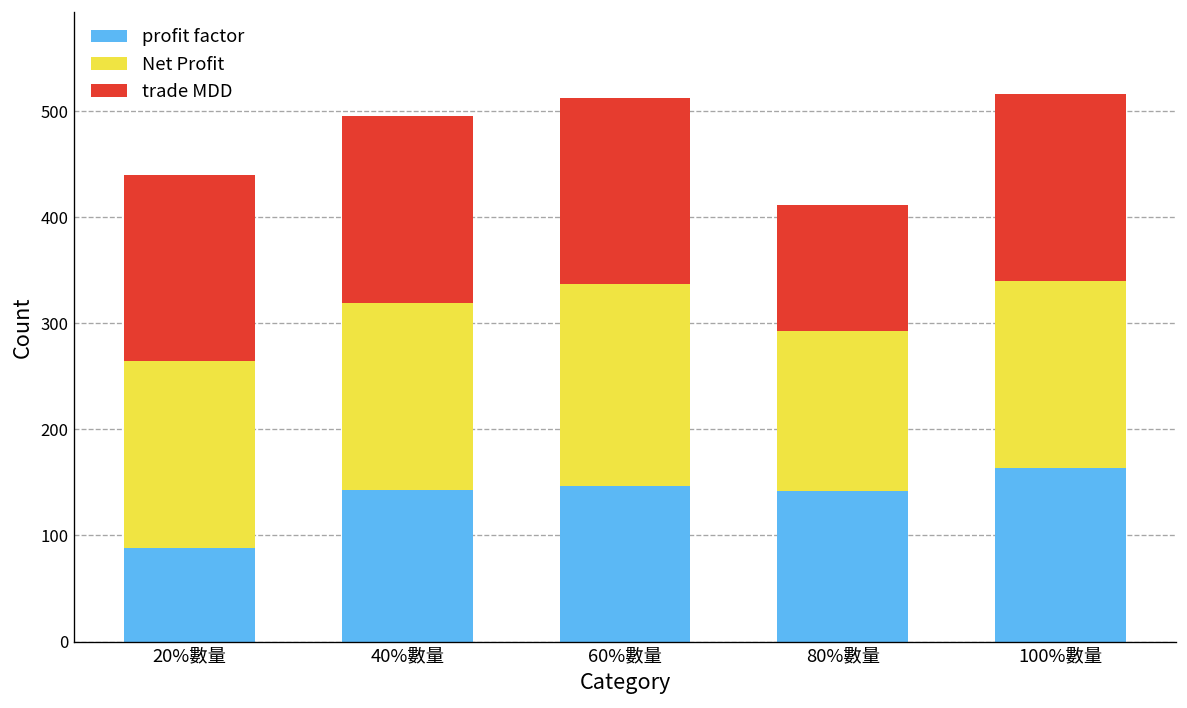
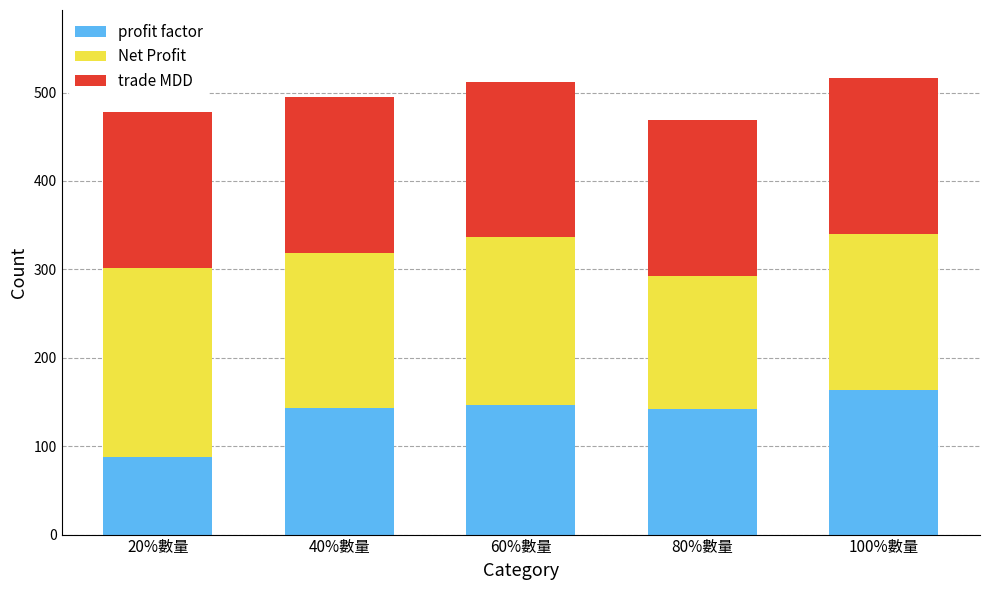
Net Profit, 20%數量: 180 -> 210
trade MDD, 80%數量: 120 -> 180
